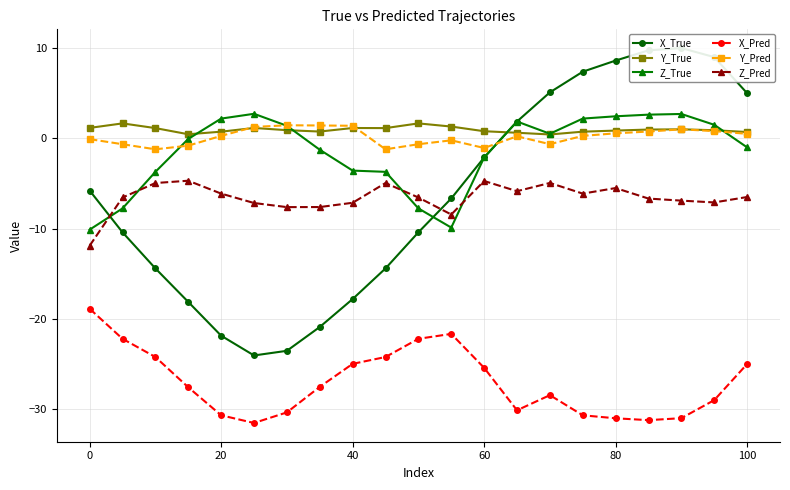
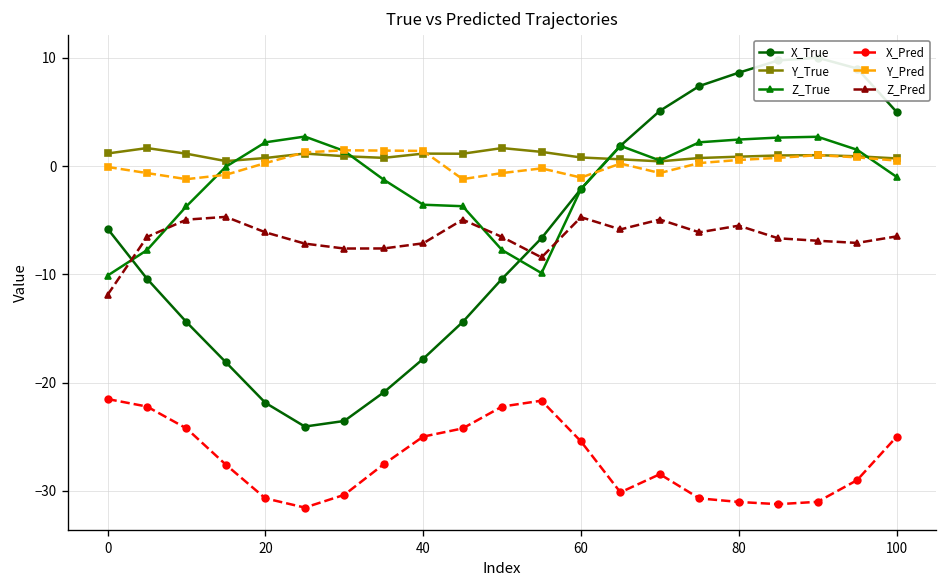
X_Pred, 0: -19 -> -22
